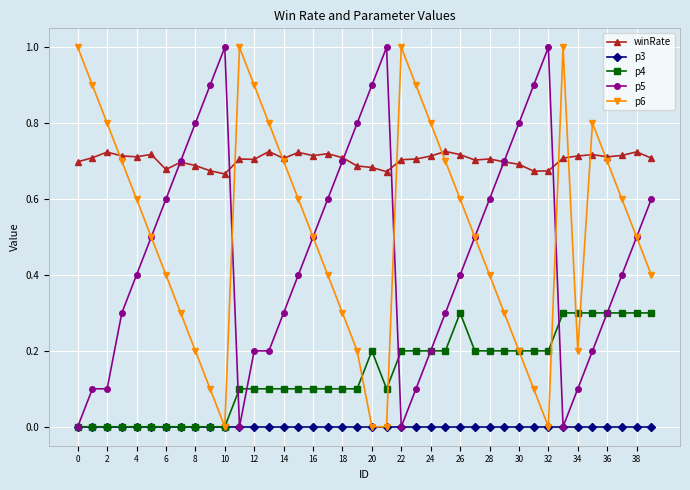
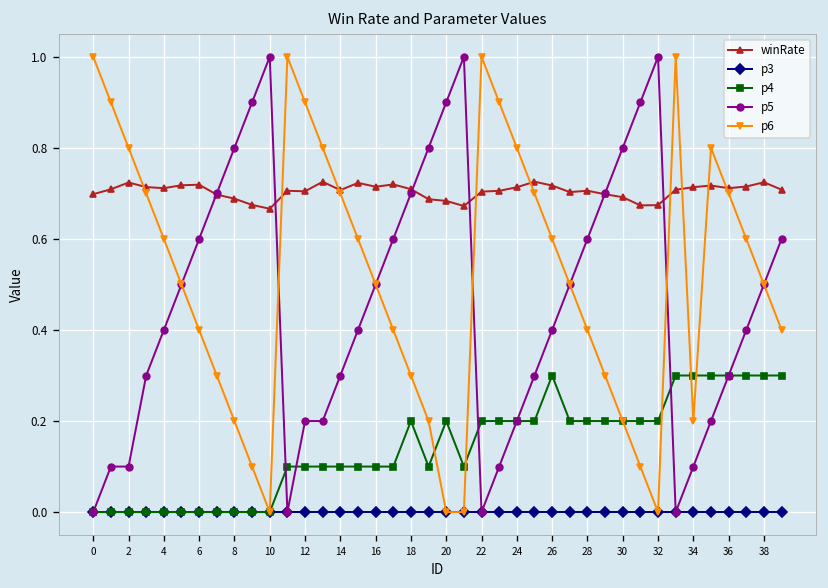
winRate, 6: 0.68 -> 0.72
p4, 18: 0.1 -> 0.2
